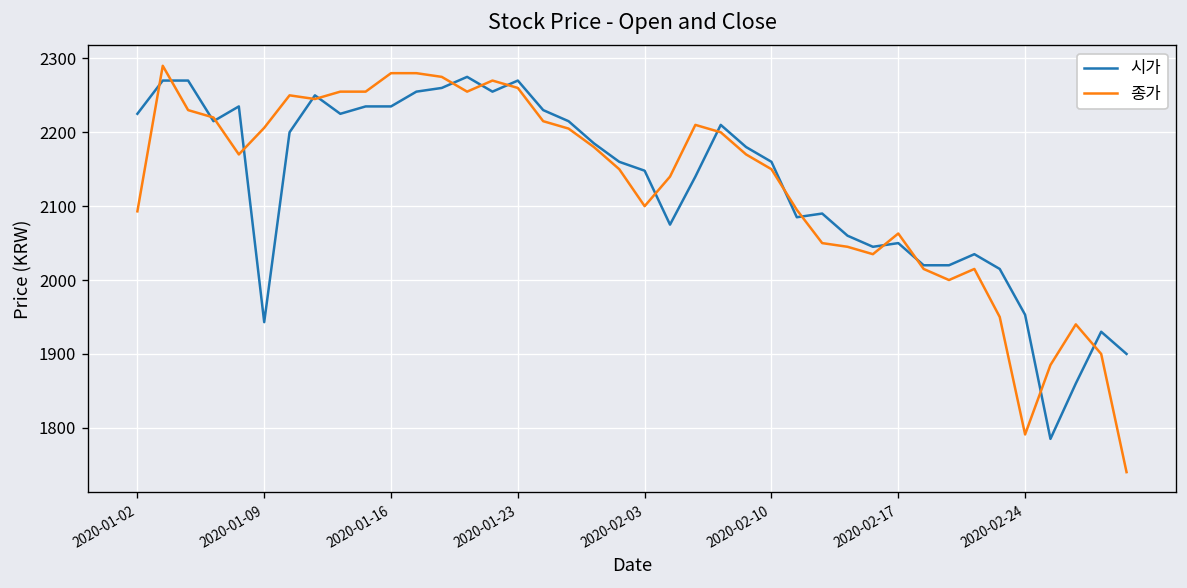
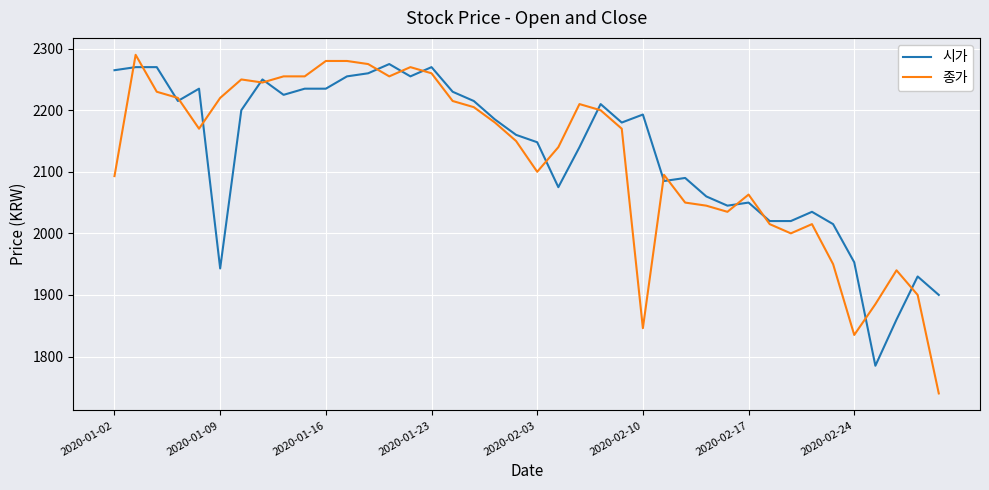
시가, 2020-01-02: 2230 -> 2270
종가, 2020-01-09: 2210 -> 2220
시가, 2020-02-10: 2160 -> 2190
종가, 2020-02-10: 2150 -> 1850
종가, 2020-02-24: 1790 -> 1840
